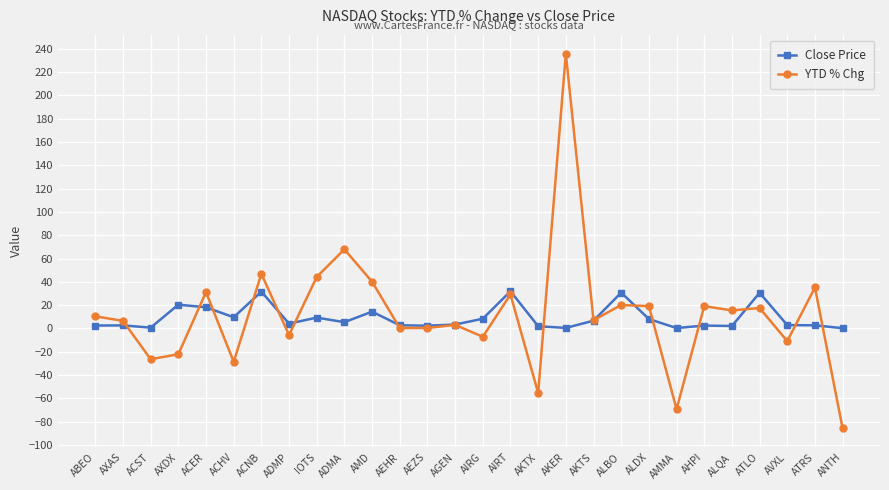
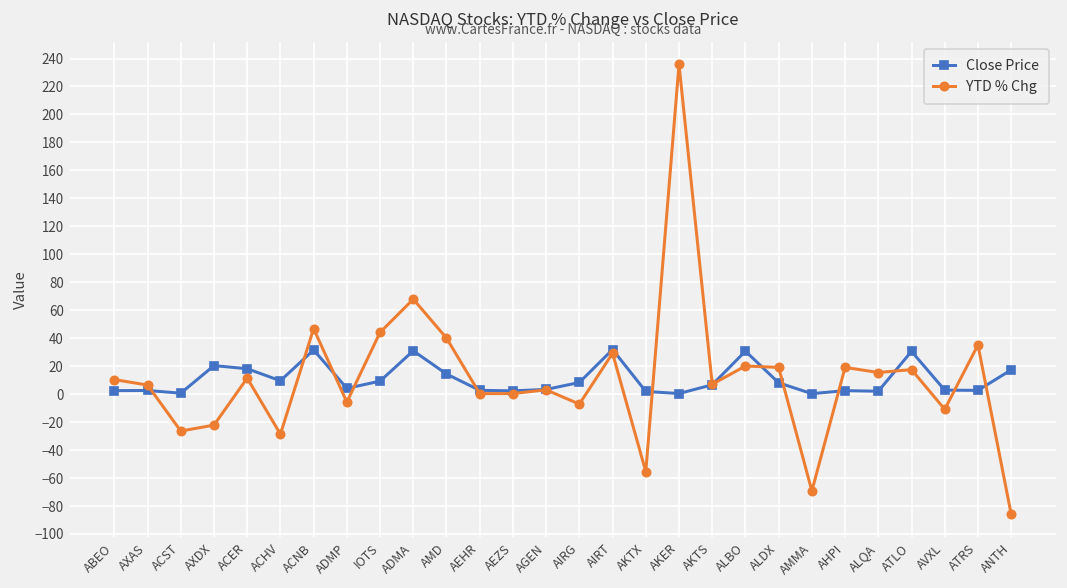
YTD % Chg, ACER: 31 -> 11
Close Price, ADMA: 5 -> 31
Close Price, ANTH: 0 -> 17
